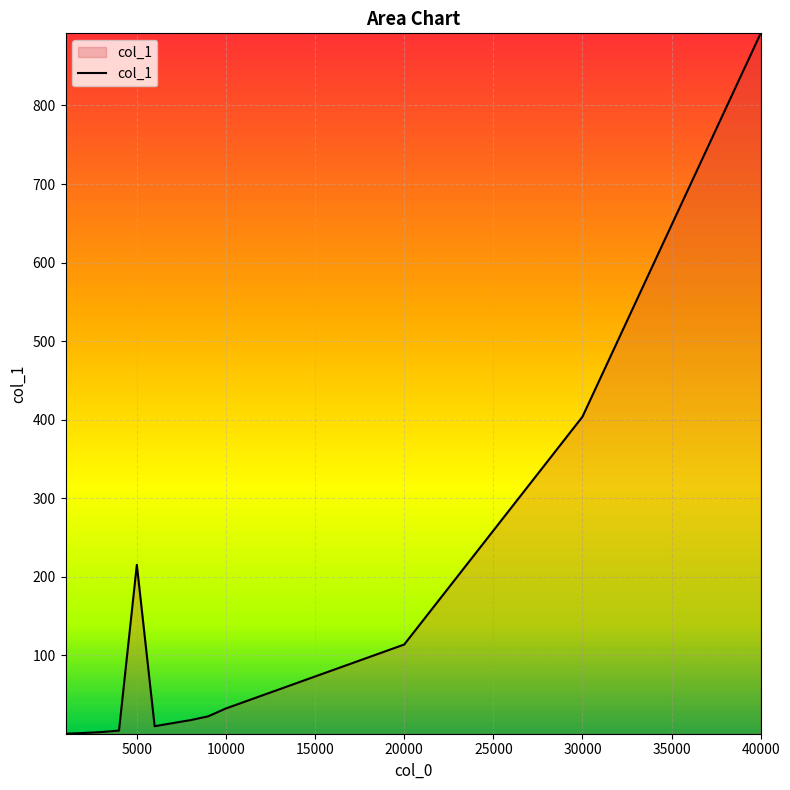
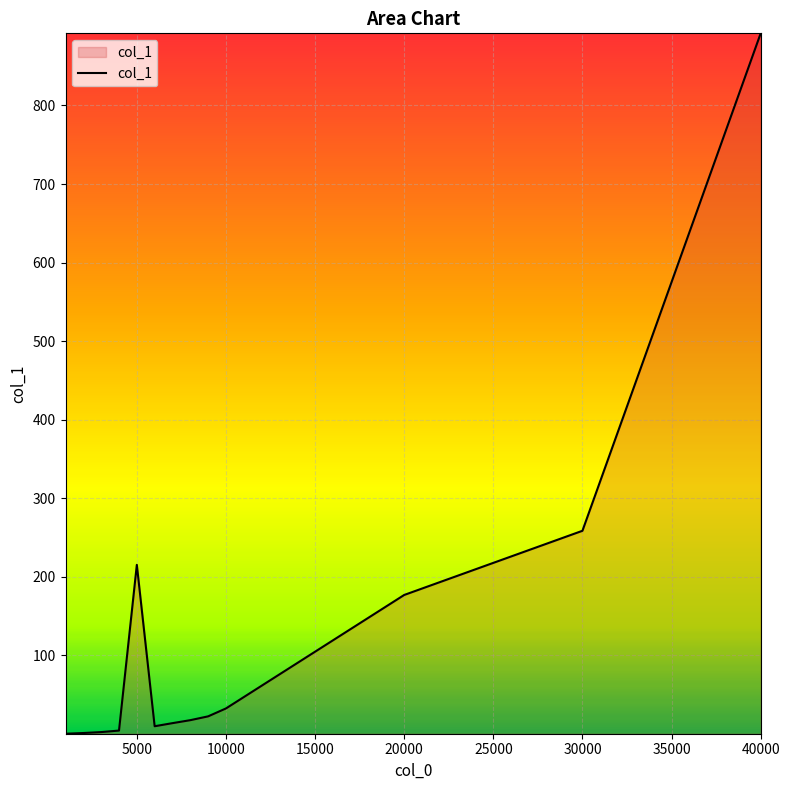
20000: 110 -> 180
30000: 400 -> 260
